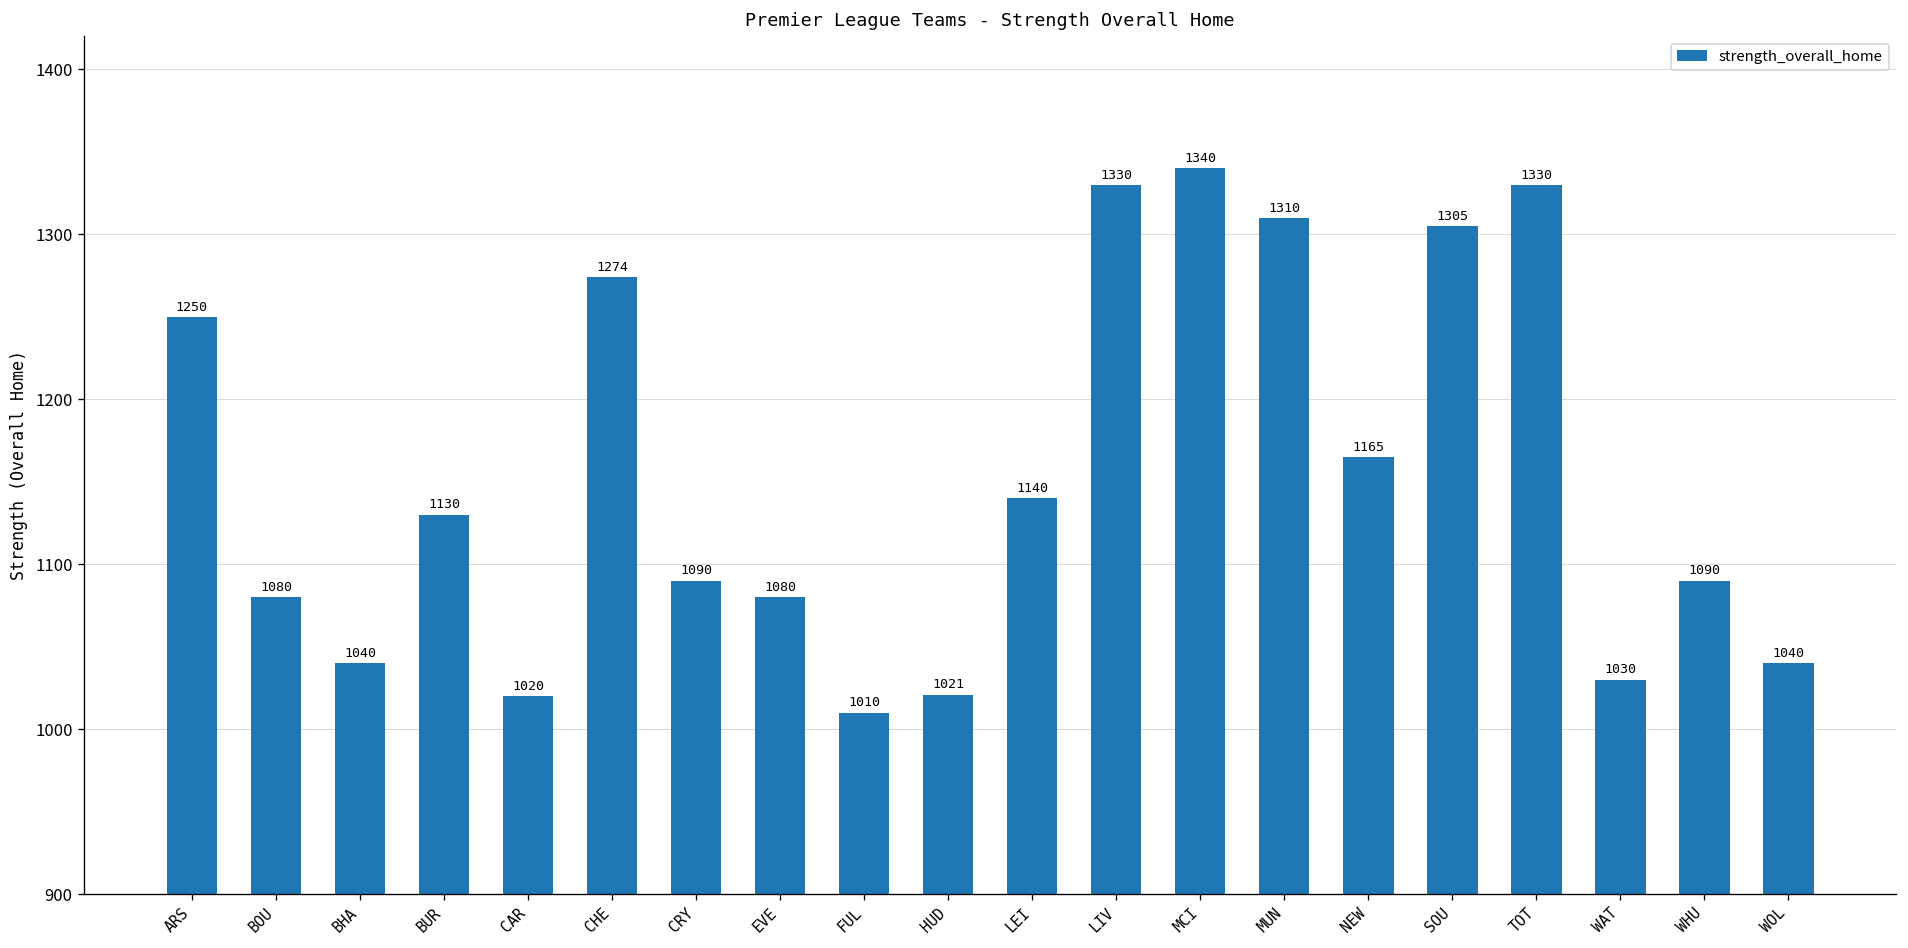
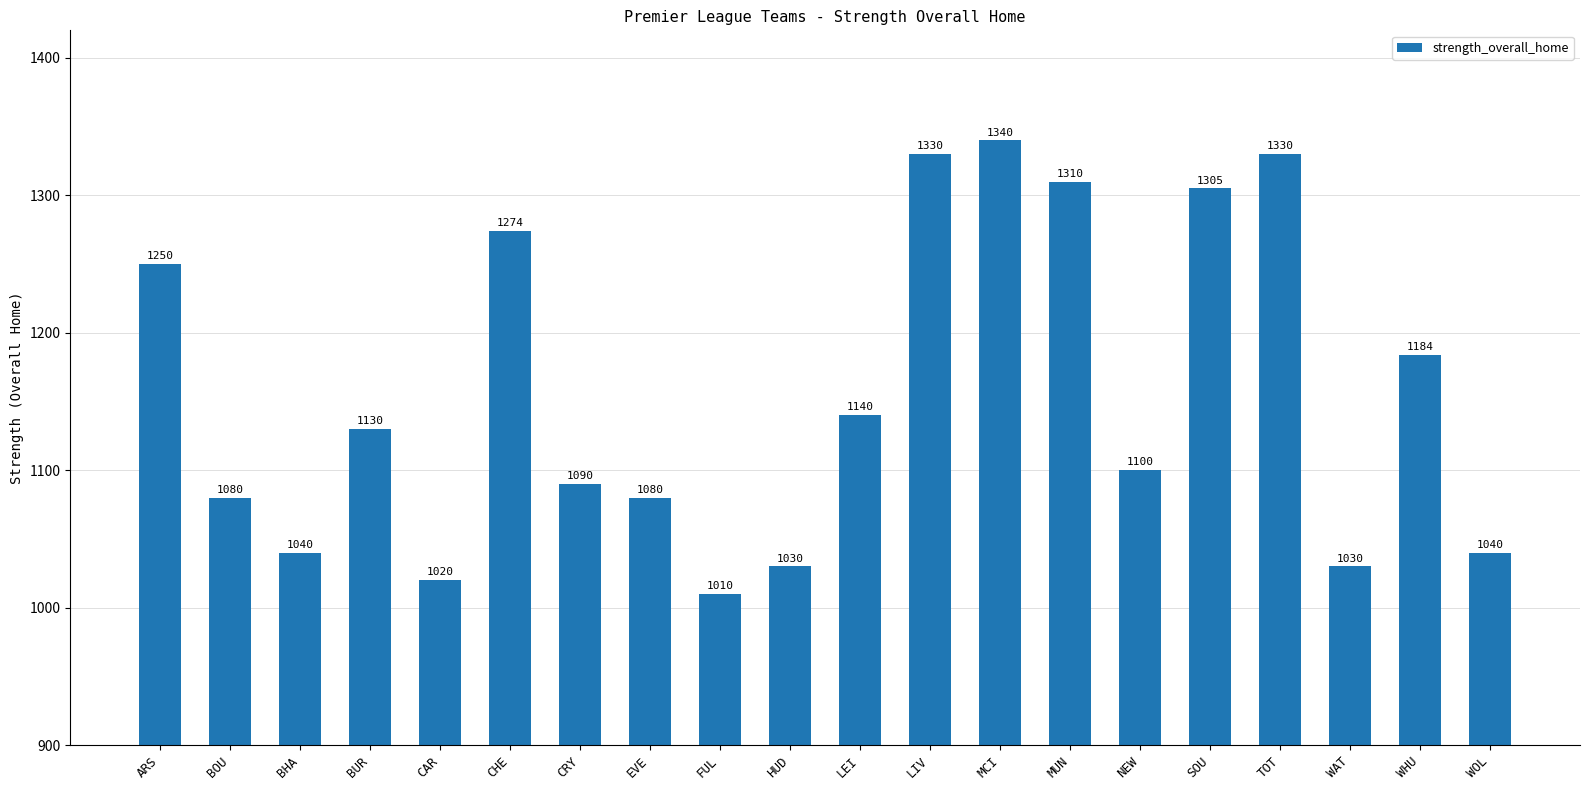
HUD: 1021 -> 1030
NEW: 1165 -> 1100
WHU: 1090 -> 1184
